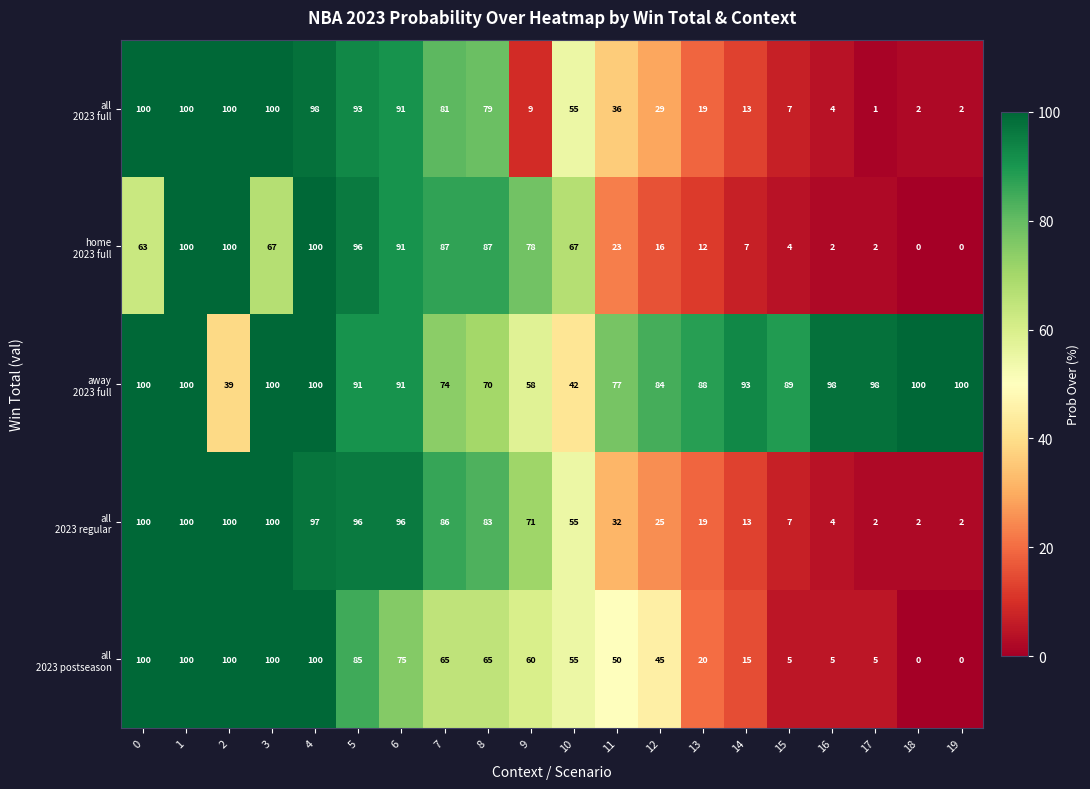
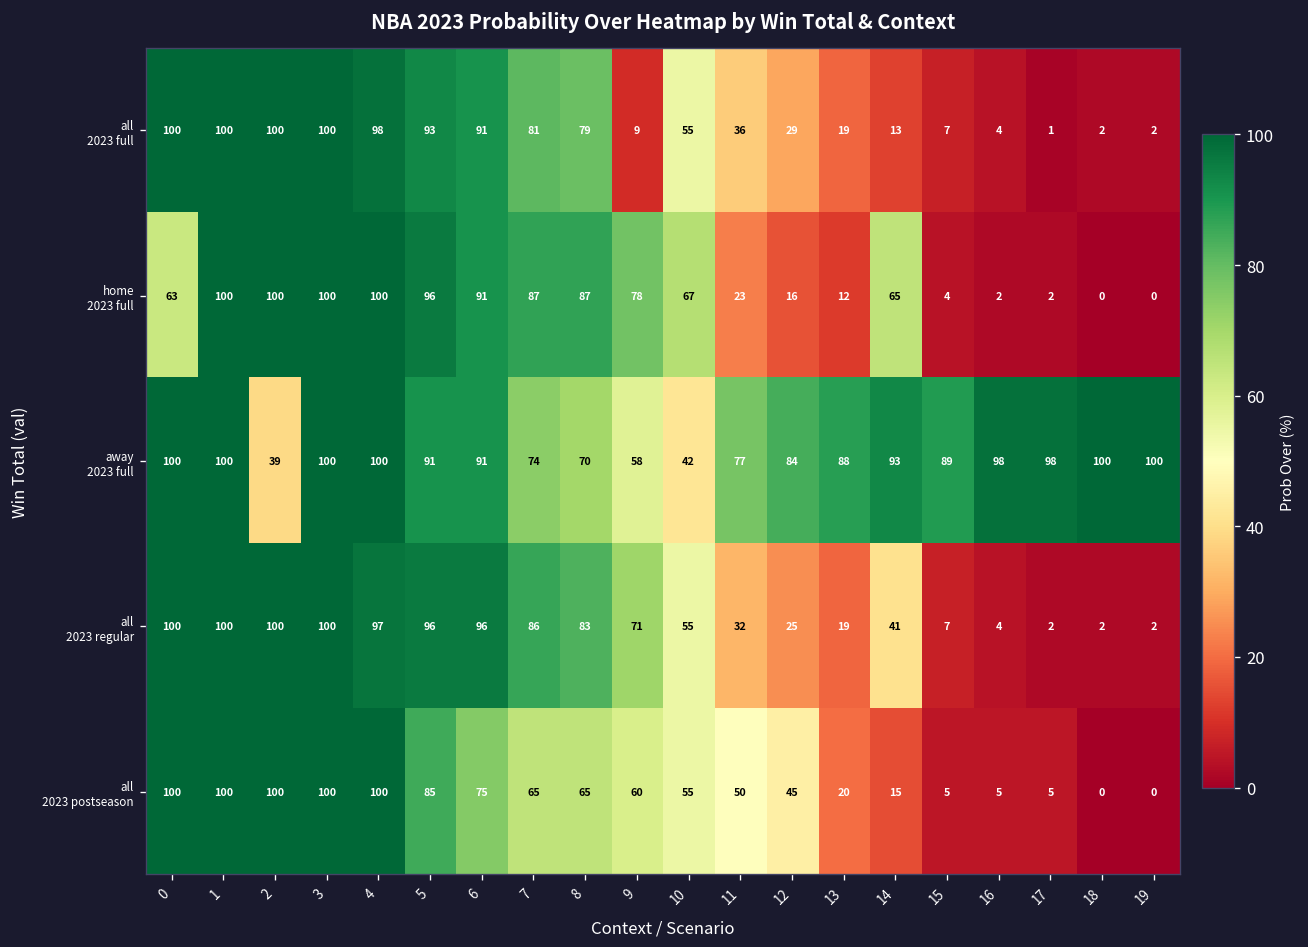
home 2023 full, 3: 67 -> 100
home 2023 full, 14: 7 -> 65
all 2023 regular, 14: 13 -> 41
